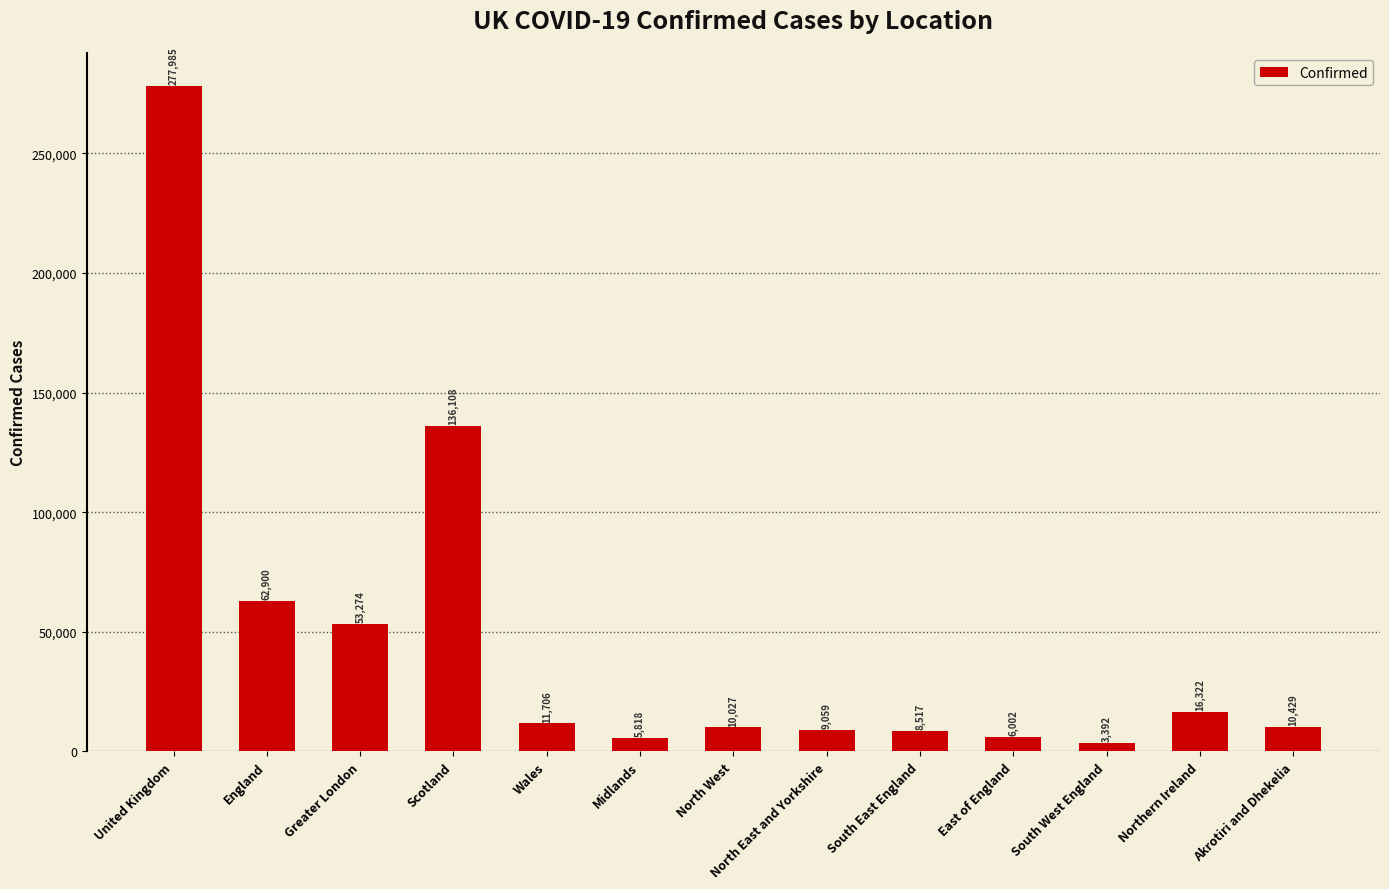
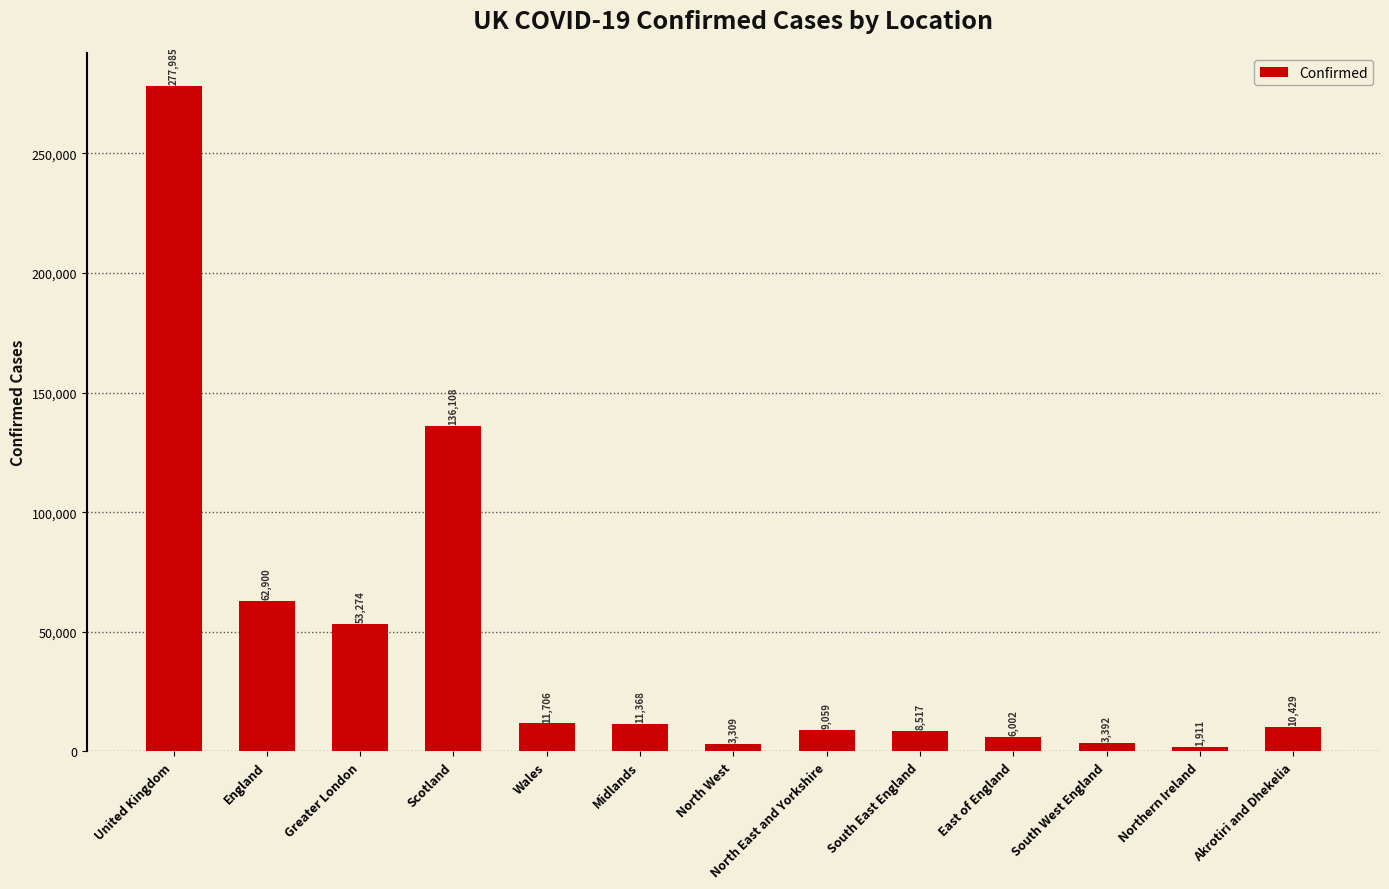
Midlands: 5,818 -> 11,368
North West: 10,027 -> 3,309
Northern Ireland: 16,322 -> 1,911
